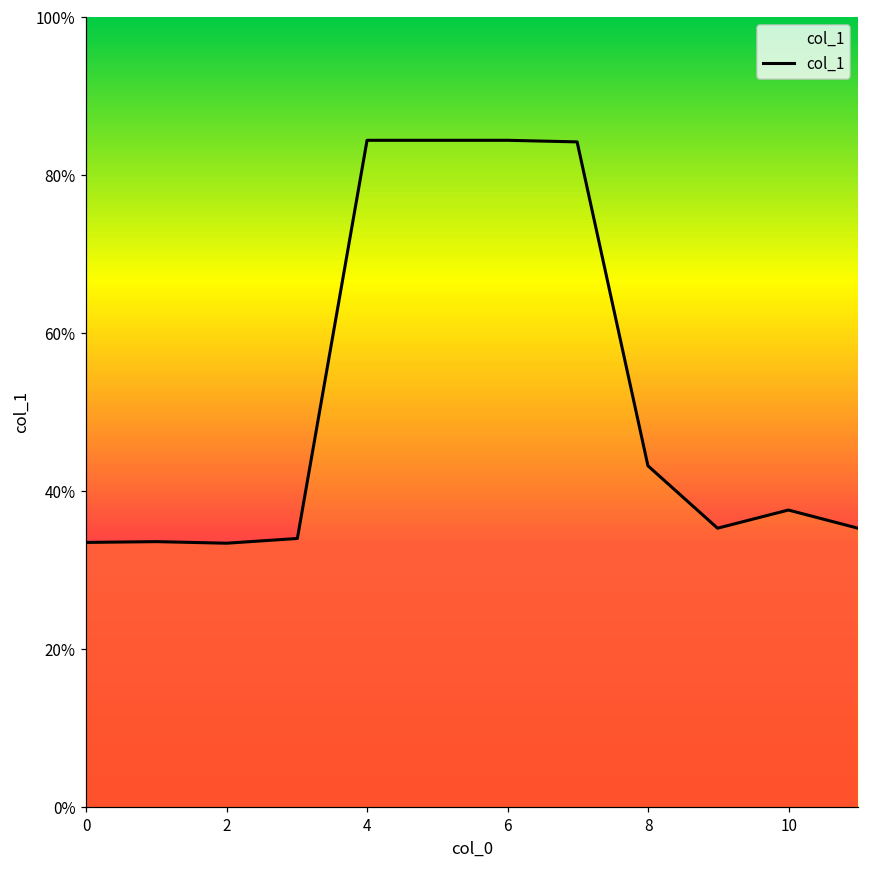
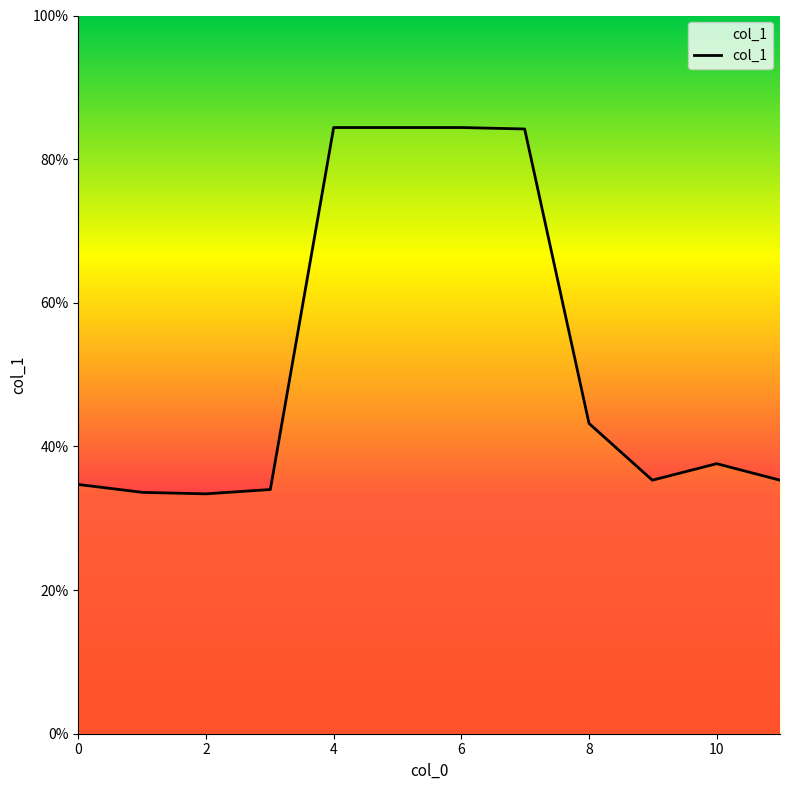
0: 34% -> 35%
